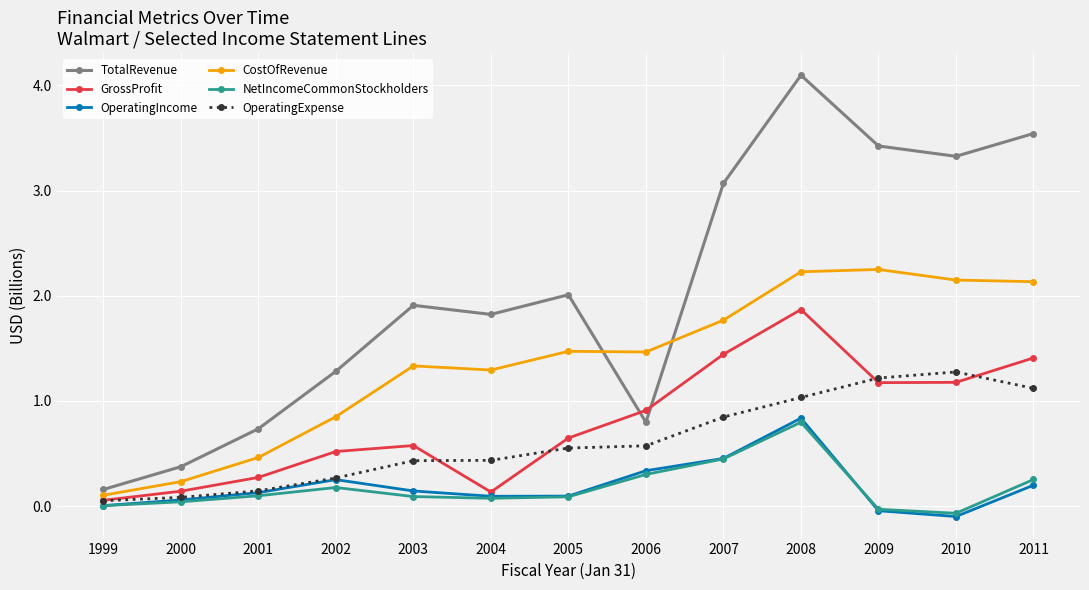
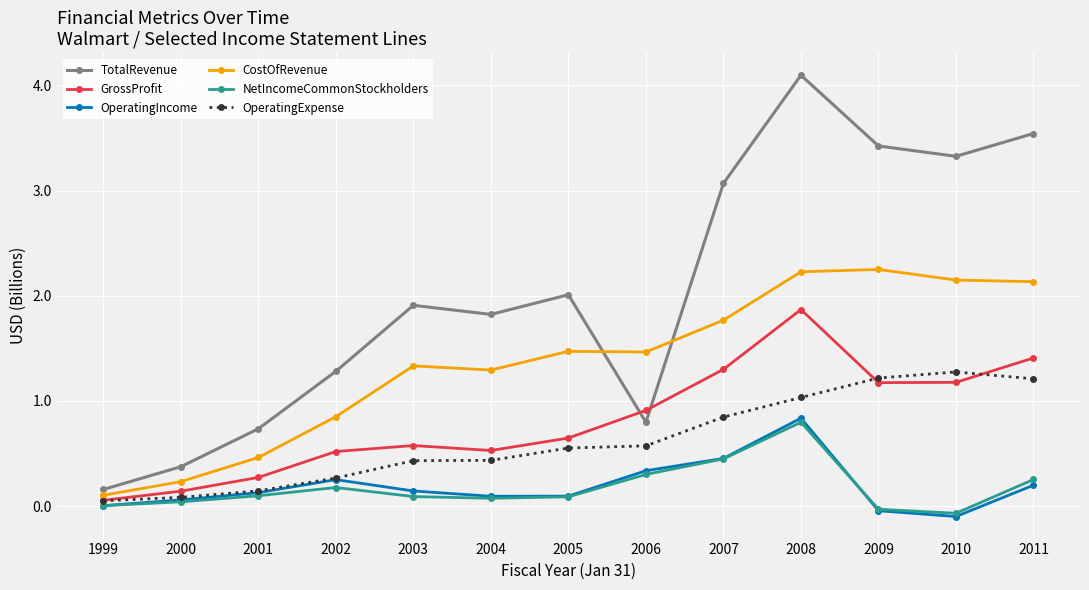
GrossProfit, 2004: 0.13 -> 0.53
GrossProfit, 2007: 1.44 -> 1.30
OperatingExpense, 2011: 1.12 -> 1.21
